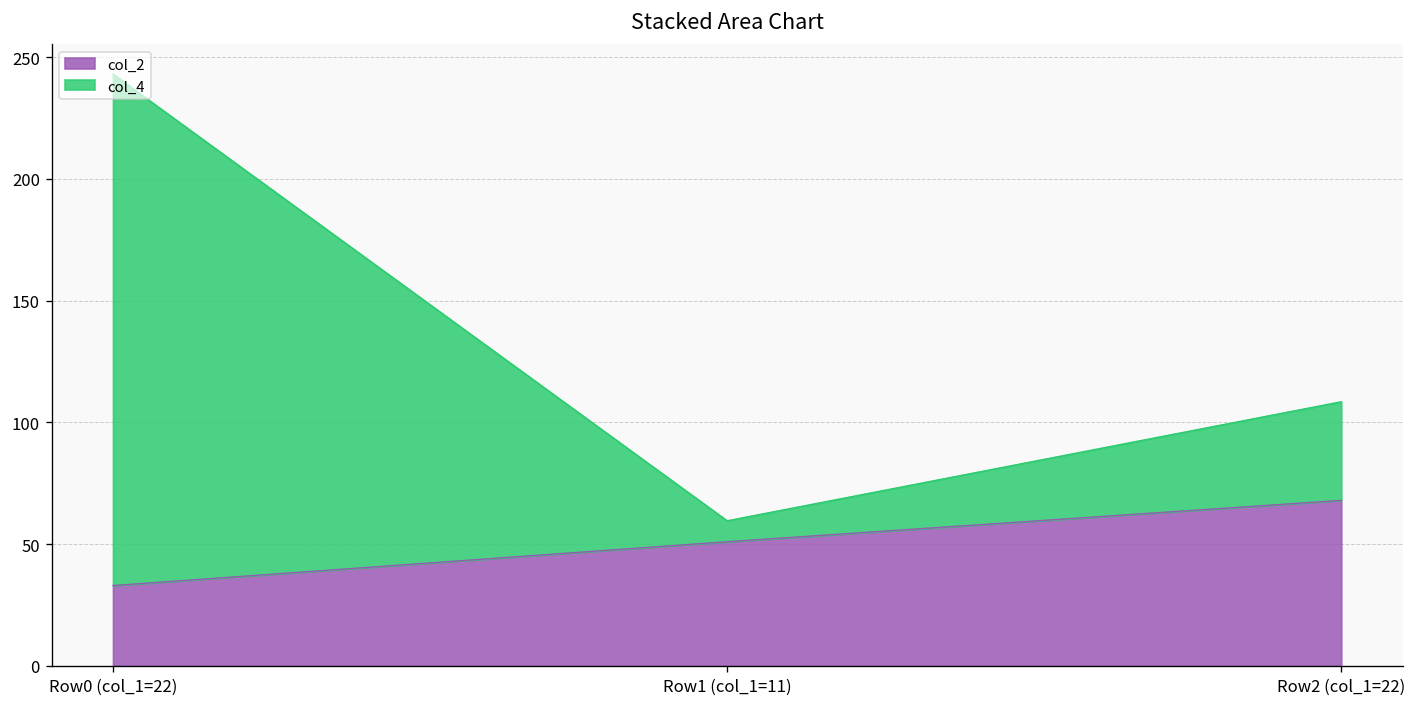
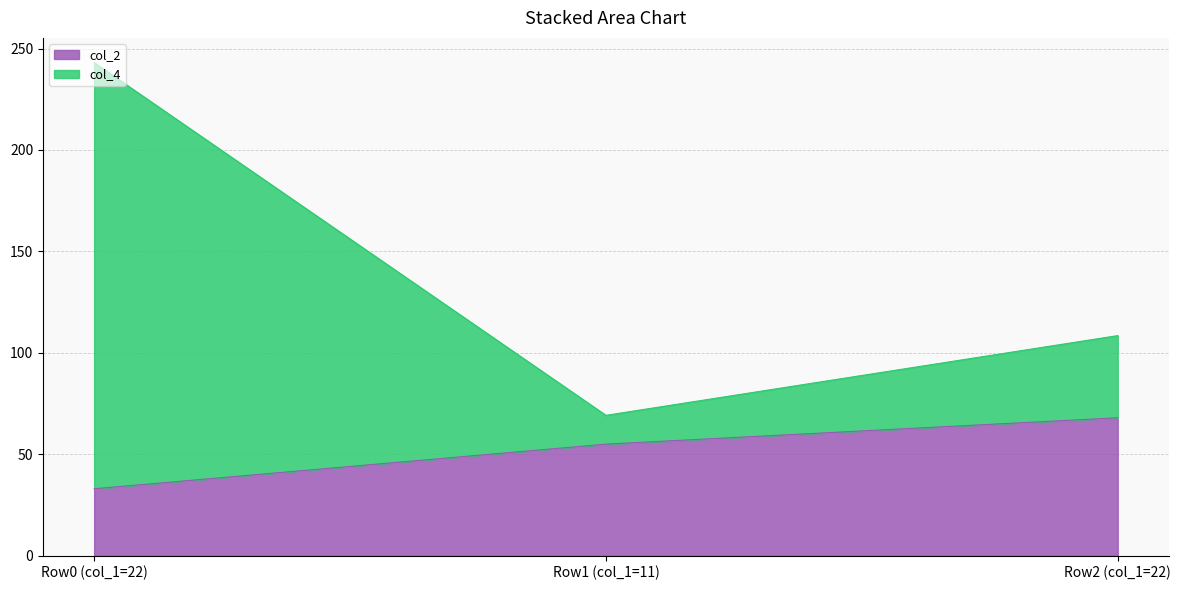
col_2, Row1 (col_1=11): 51 -> 55
col_4, Row1 (col_1=11): 9 -> 14
